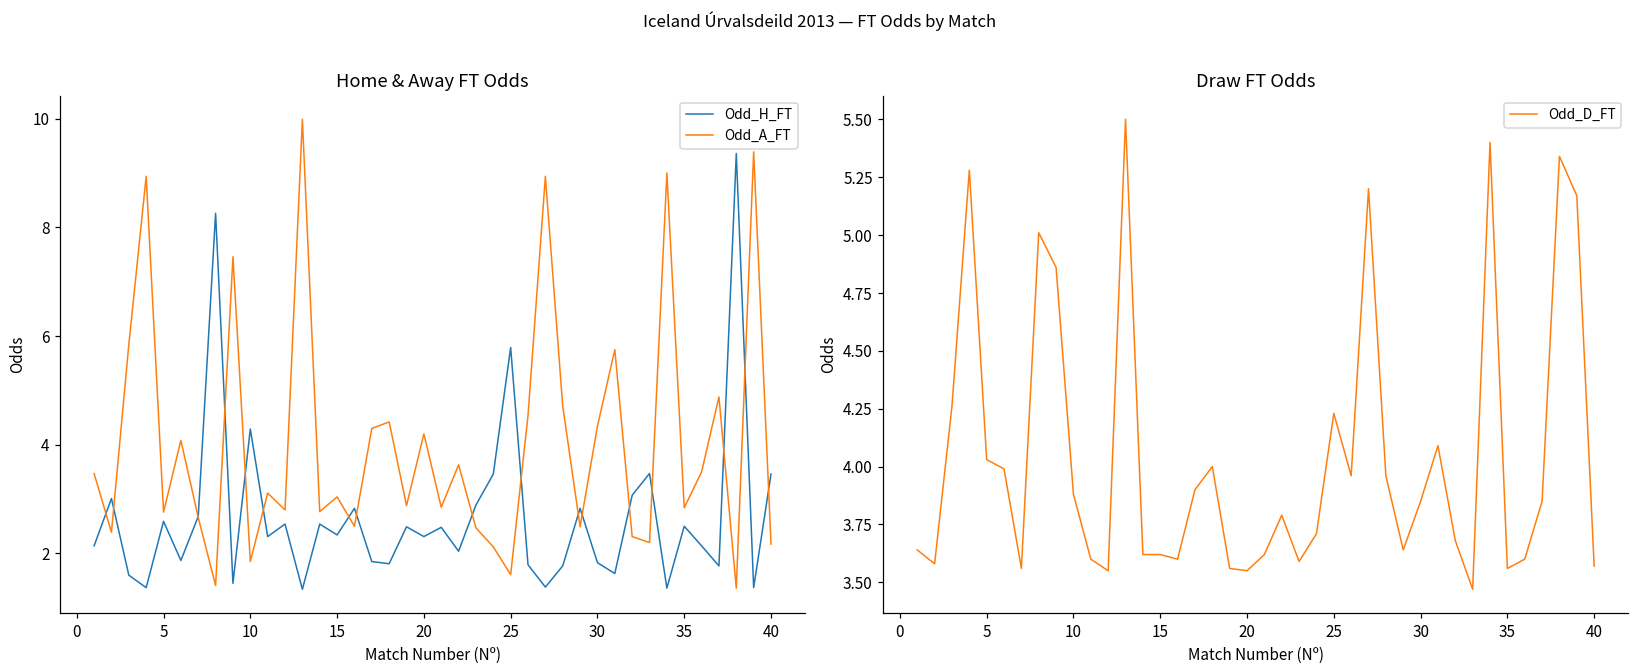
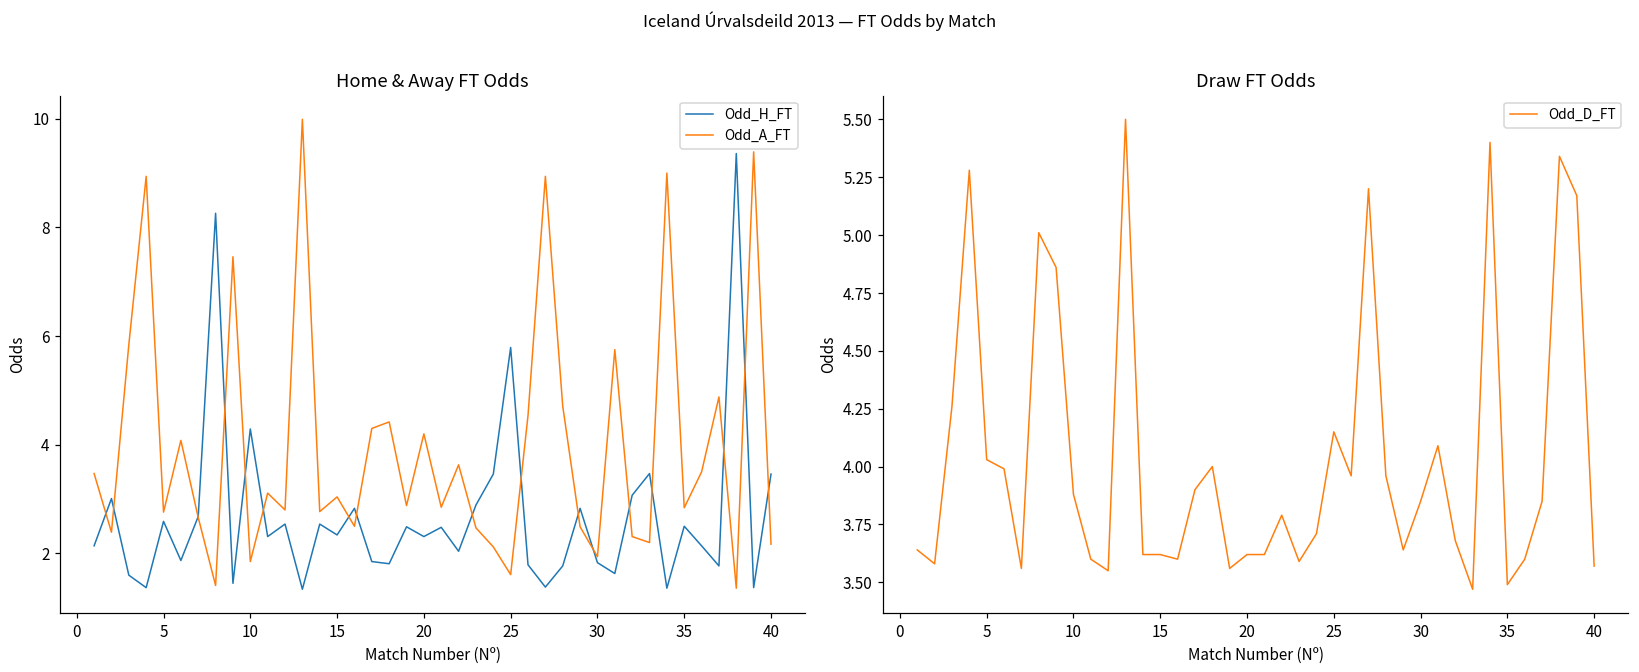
Home & Away FT Odds, Odd_A_FT, 30: 4.3 -> 1.9
Draw FT Odds, 20: 3.55 -> 3.62
Draw FT Odds, 25: 4.23 -> 4.15
Draw FT Odds, 35: 3.56 -> 3.49
